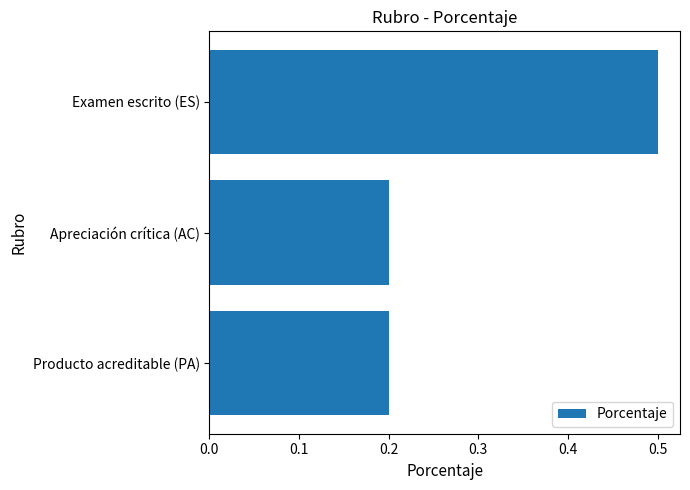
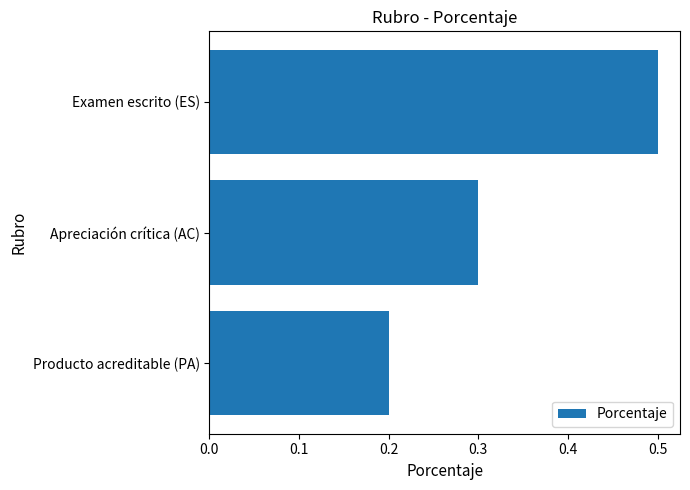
Apreciación crítica (AC): 0.2 -> 0.3
